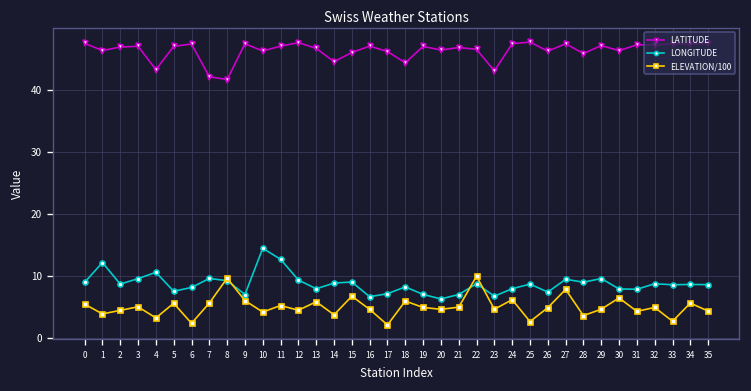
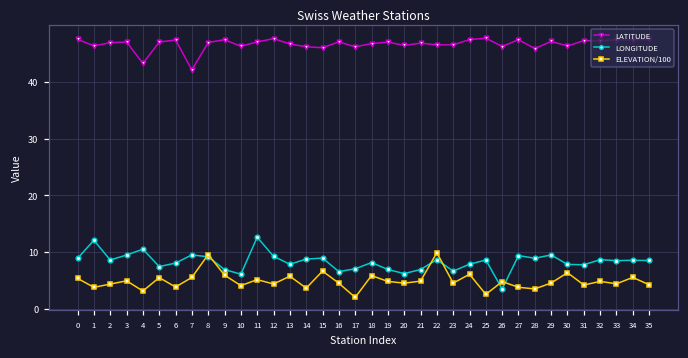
ELEVATION/100, 6: 2 -> 4
LATITUDE, 8: 42 -> 47
LONGITUDE, 10: 14 -> 6
LATITUDE, 14: 45 -> 46
LATITUDE, 18: 44 -> 47
LATITUDE, 23: 43 -> 47
LONGITUDE, 26: 7 -> 4
ELEVATION/100, 27: 8 -> 4
ELEVATION/100, 33: 3 -> 4
